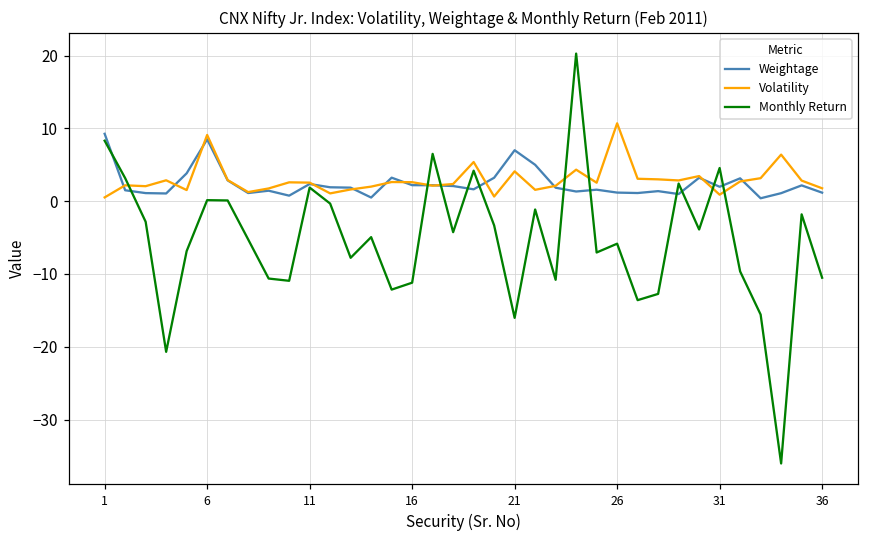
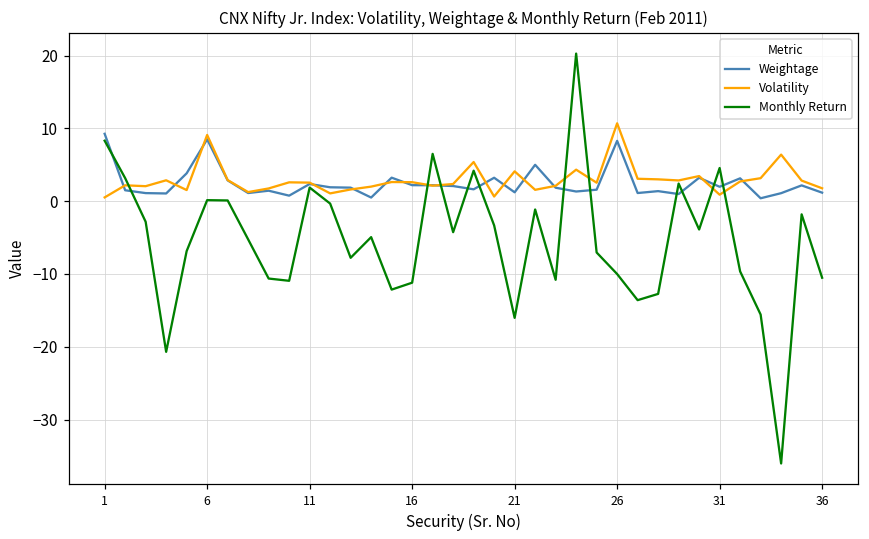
Weightage, 21: 7 -> 1
Weightage, 26: 1 -> 8
Monthly Return, 26: -6 -> -10
